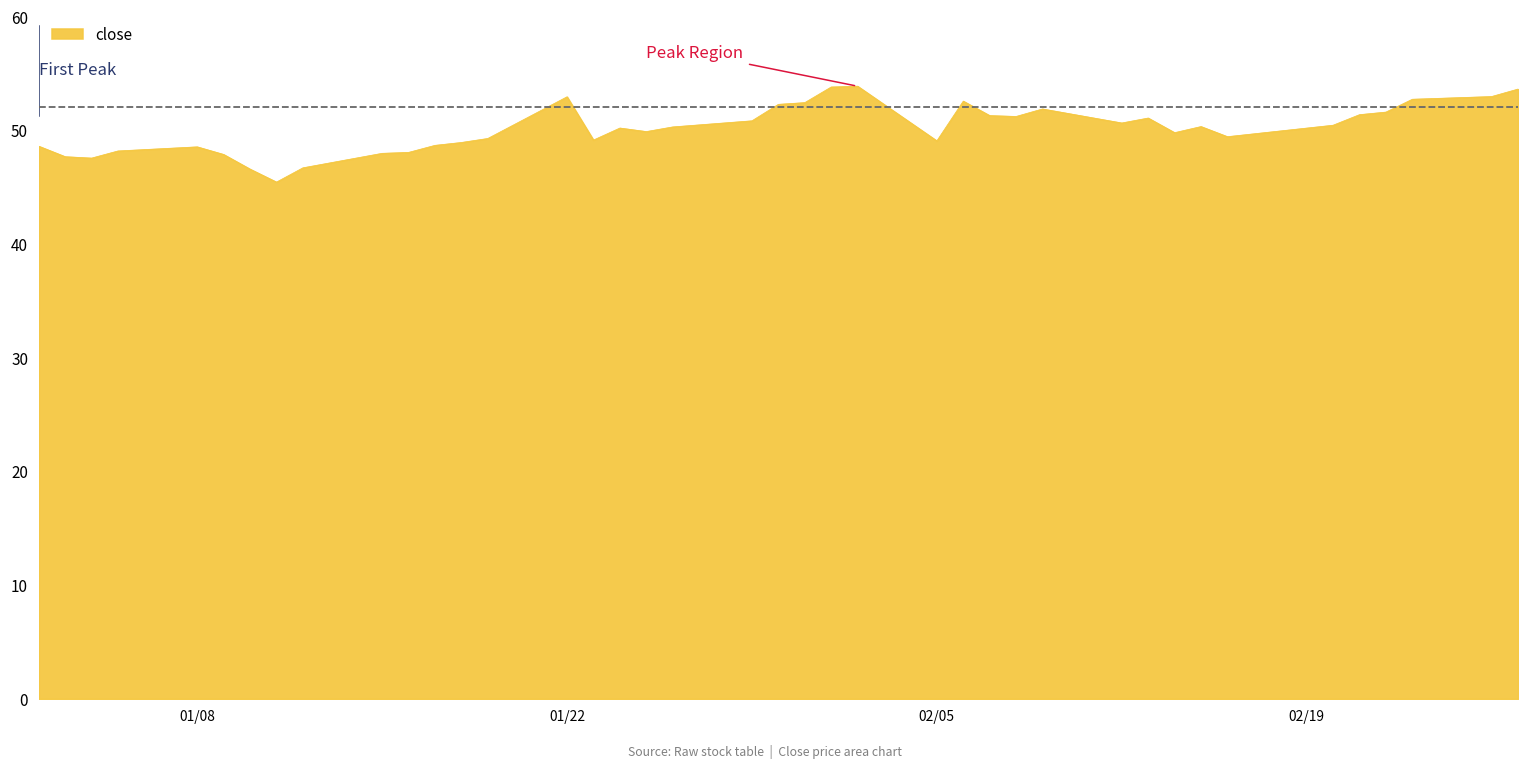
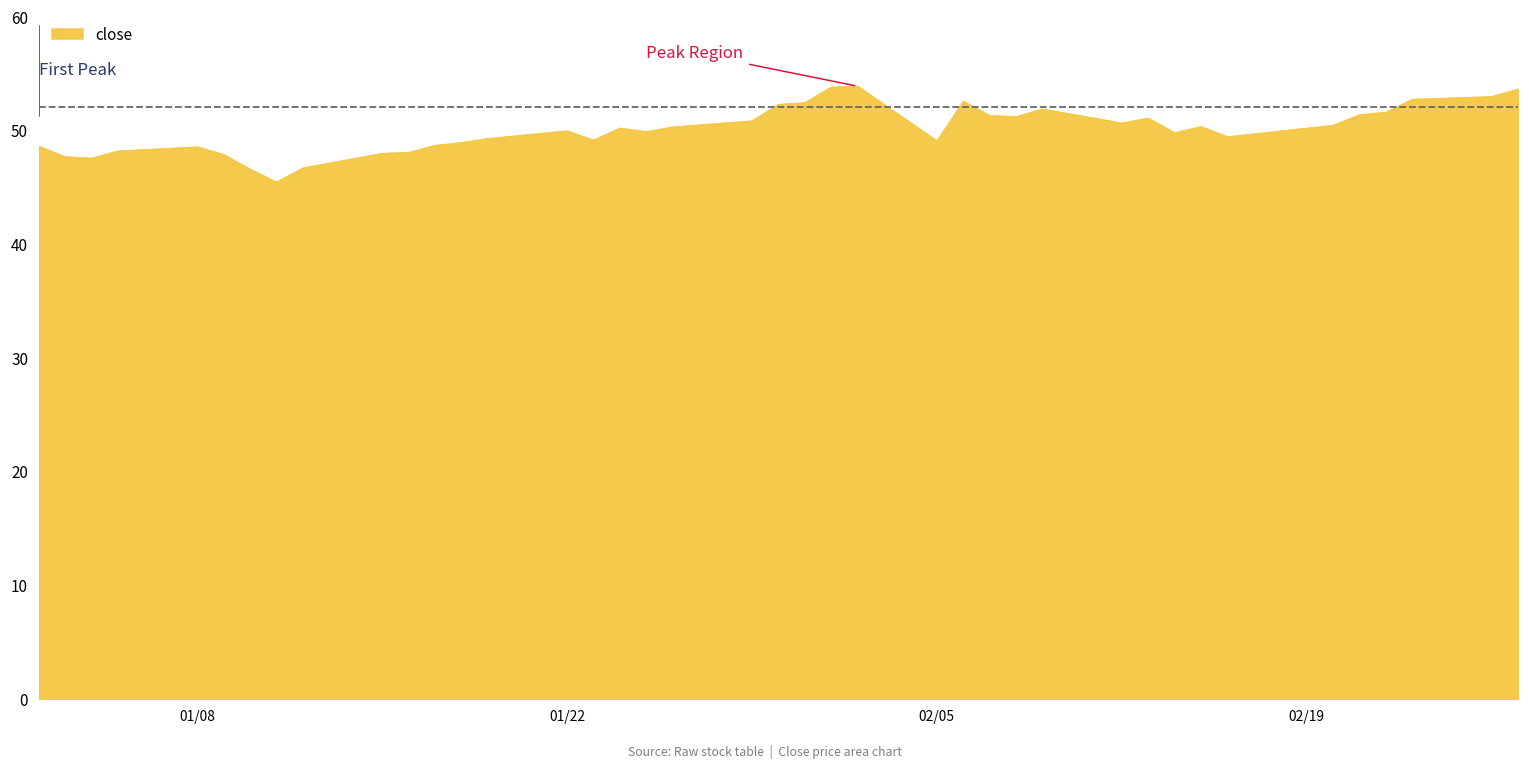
01/22: 52.9 -> 49.9
